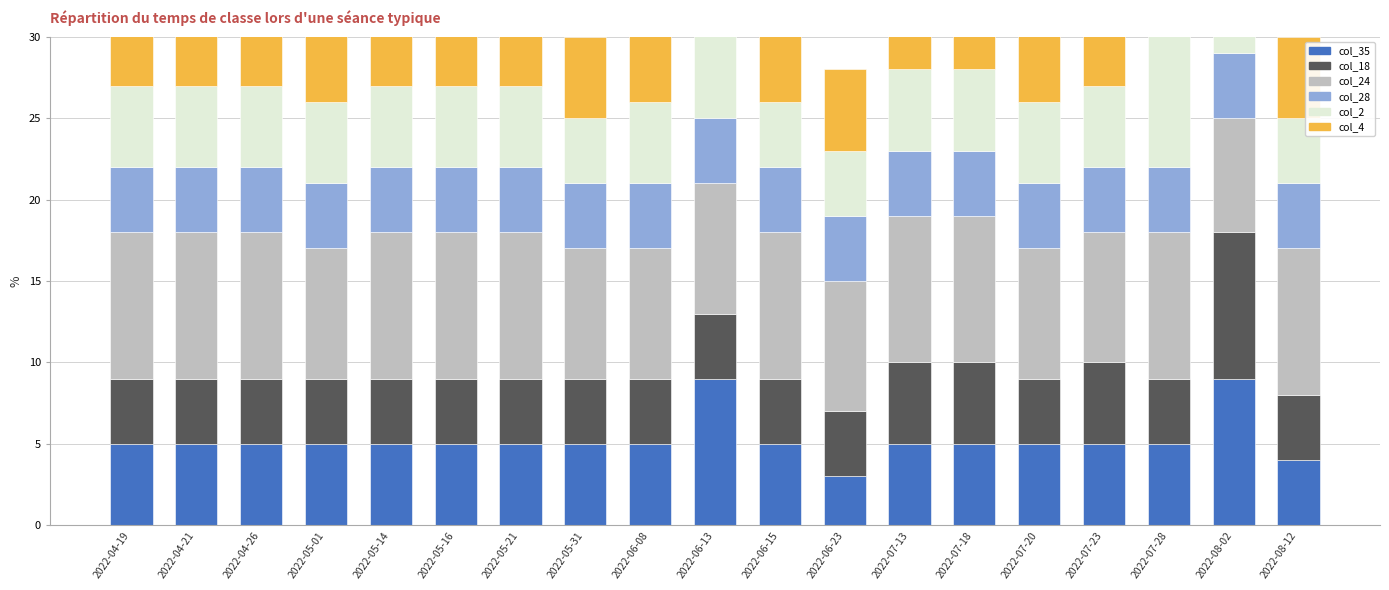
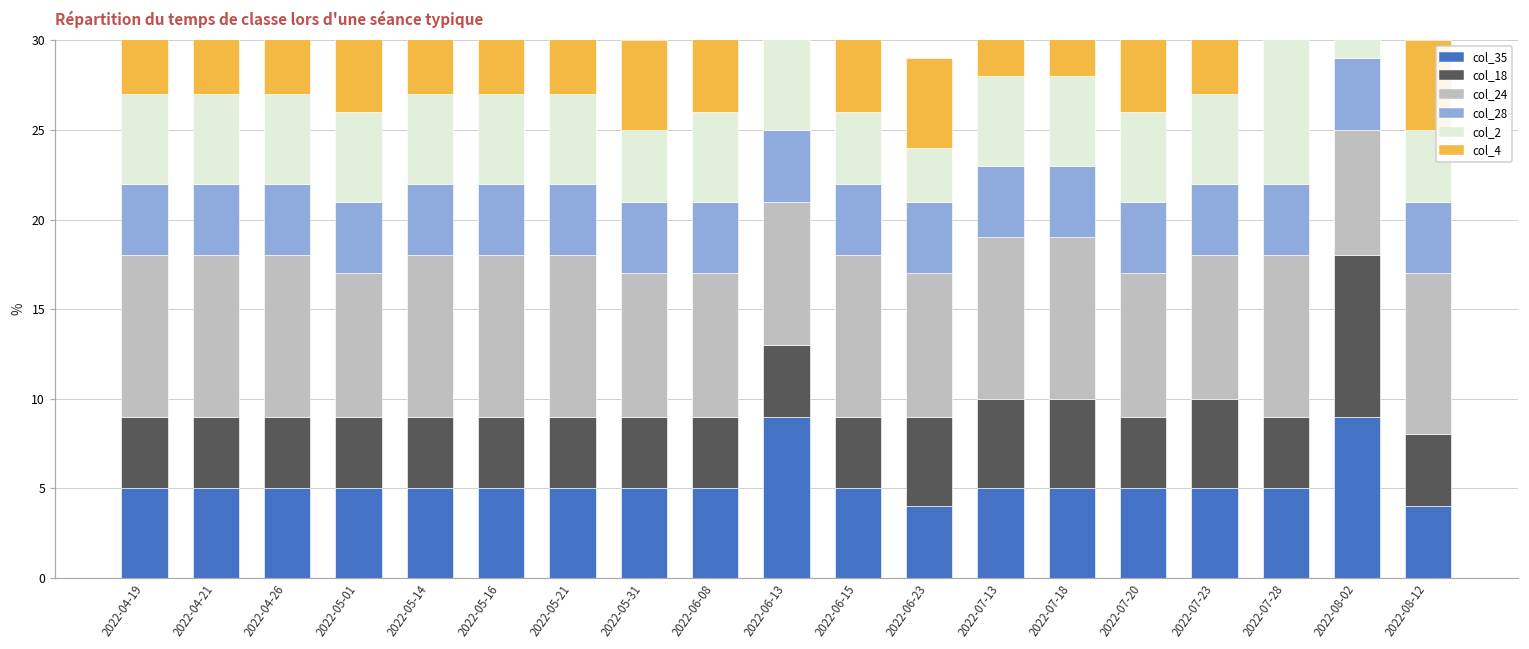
col_35, 2022-06-23: 3 -> 4
col_18, 2022-06-23: 4 -> 5
col_2, 2022-06-23: 4 -> 3
